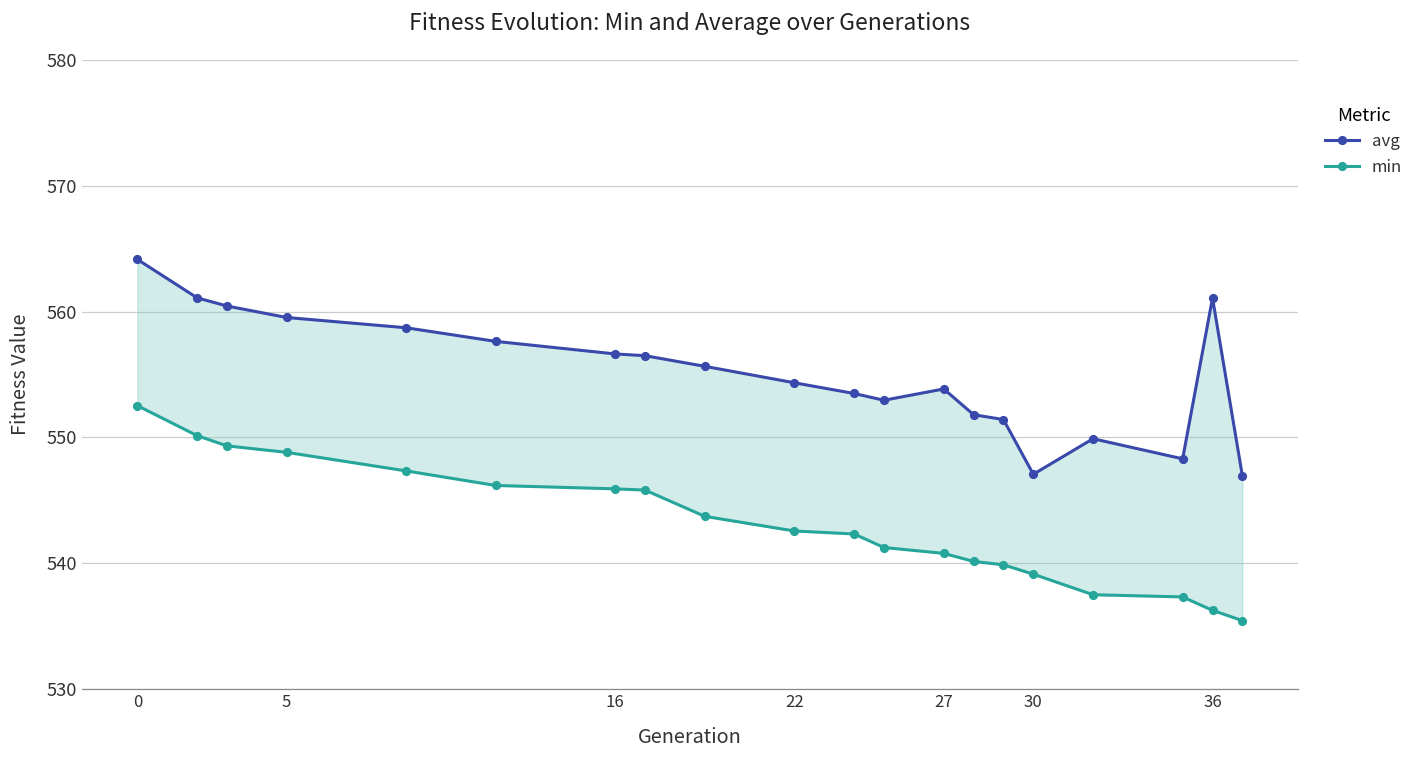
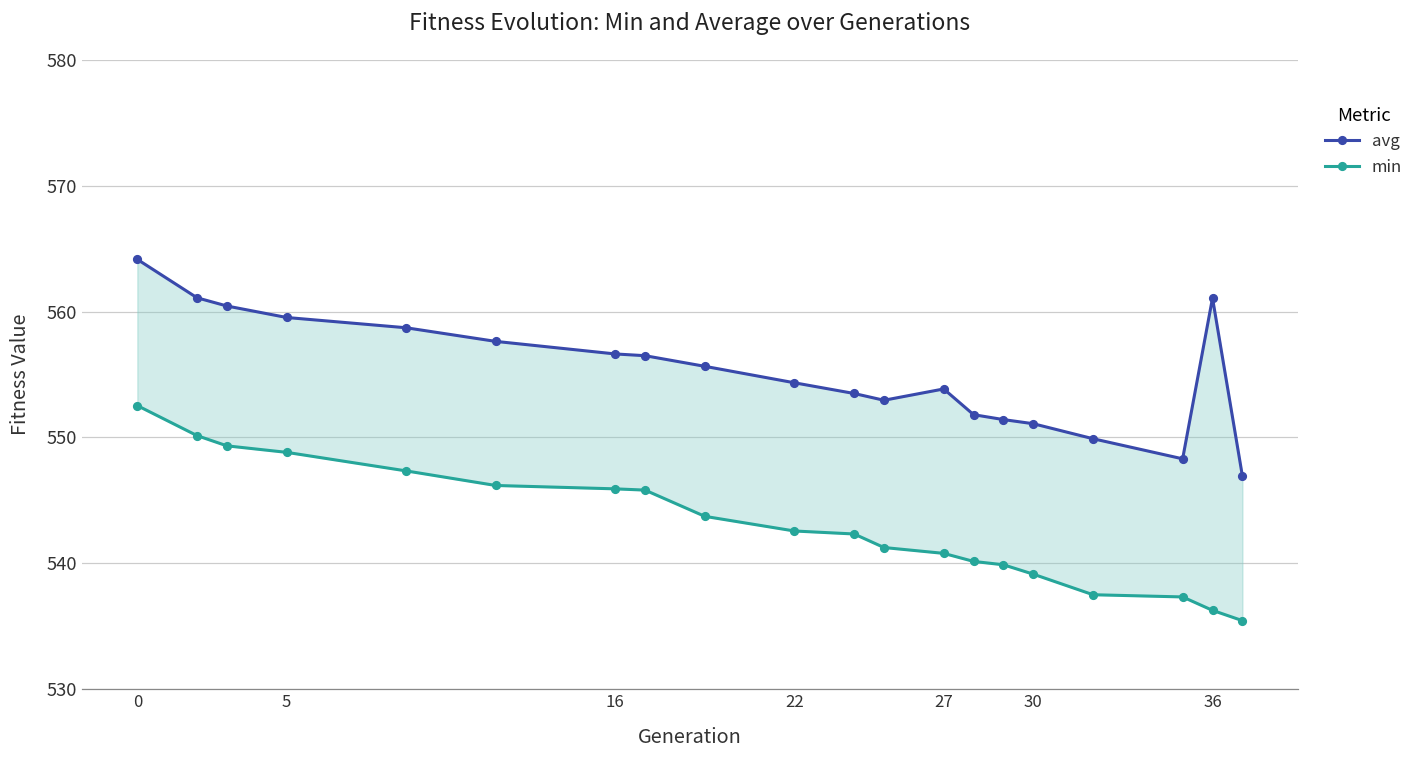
avg, 30: 547.1 -> 551.1
